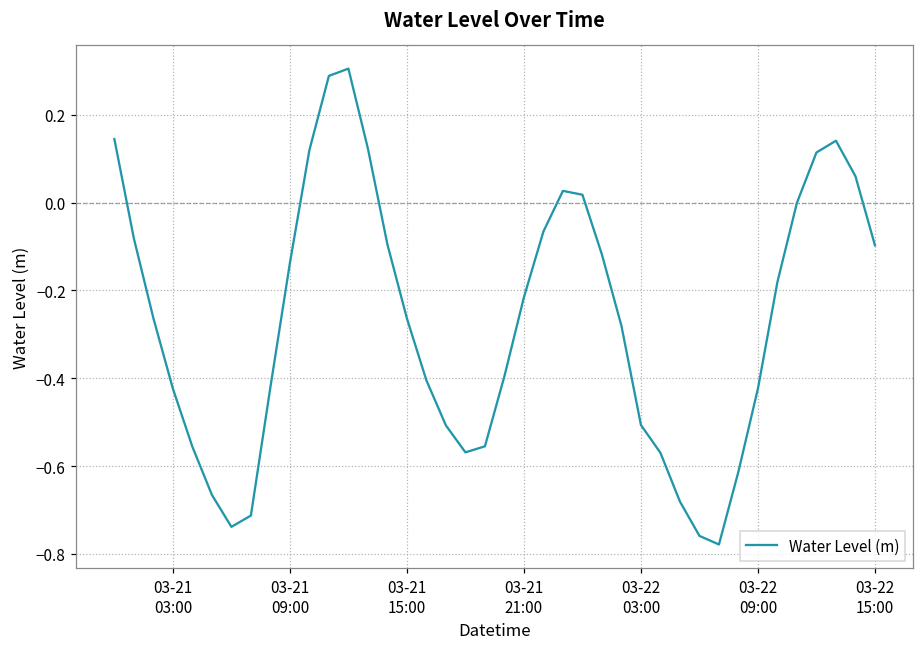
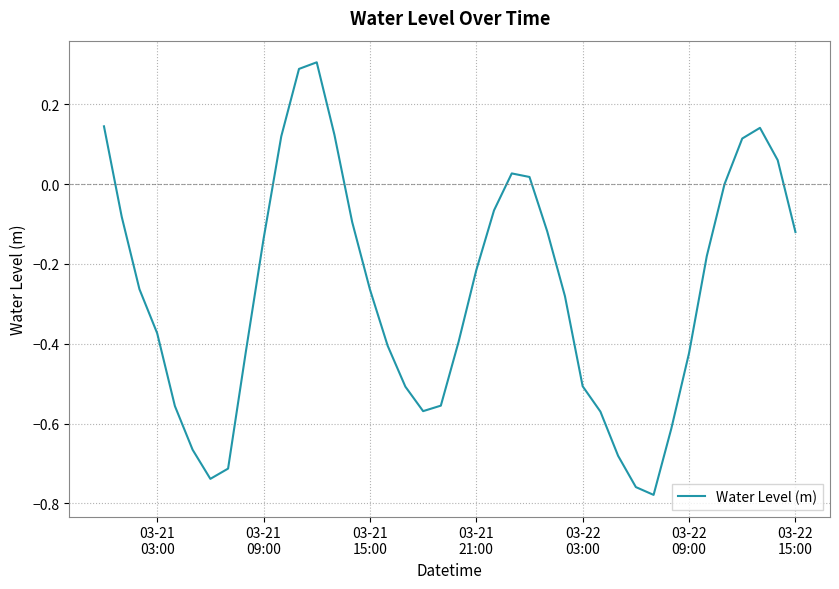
03-21 03:00: -0.42 -> -0.37
03-22 15:00: -0.10 -> -0.12
